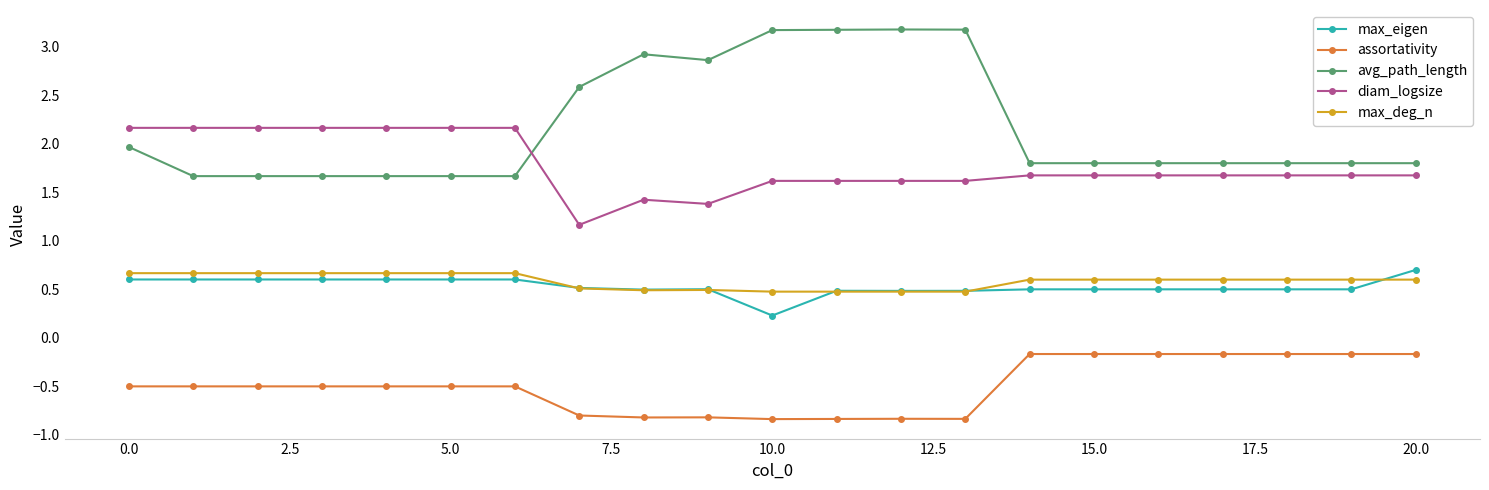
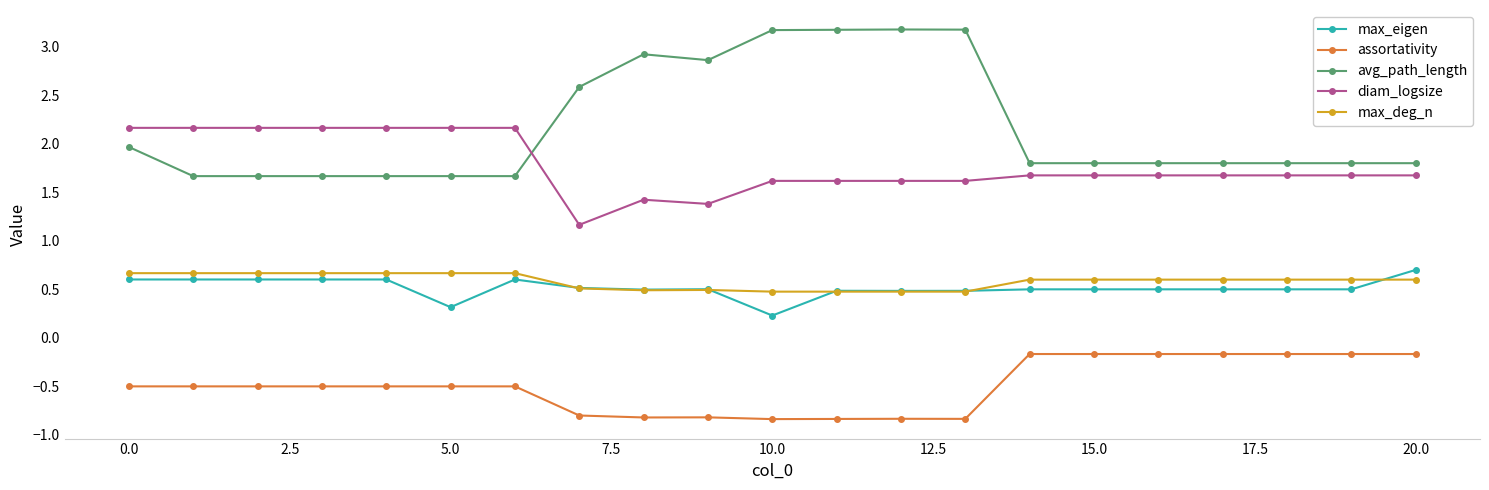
max_eigen, 5.0: 0.6 -> 0.3
